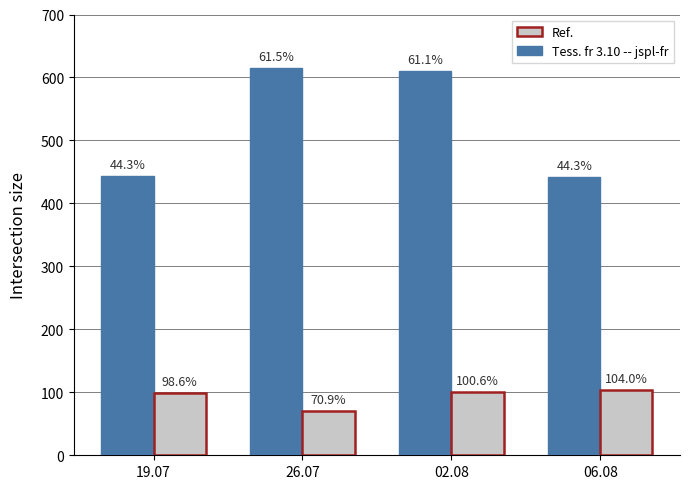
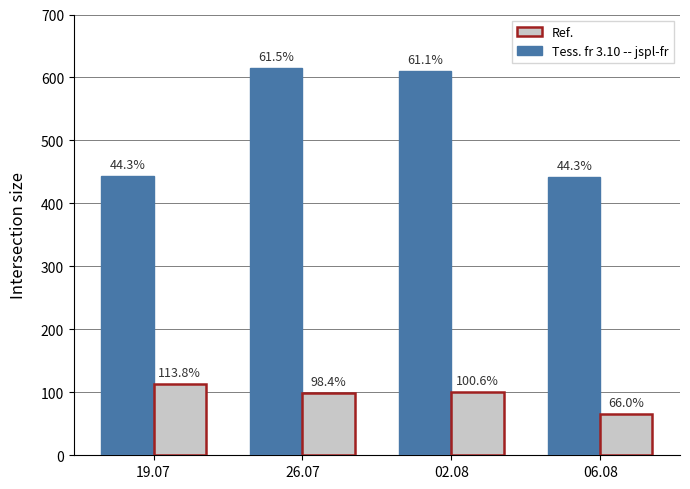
Ref., 19.07: 98.6% -> 113.8%
Ref., 26.07: 70.9% -> 98.4%
Ref., 06.08: 104.0% -> 66.0%
